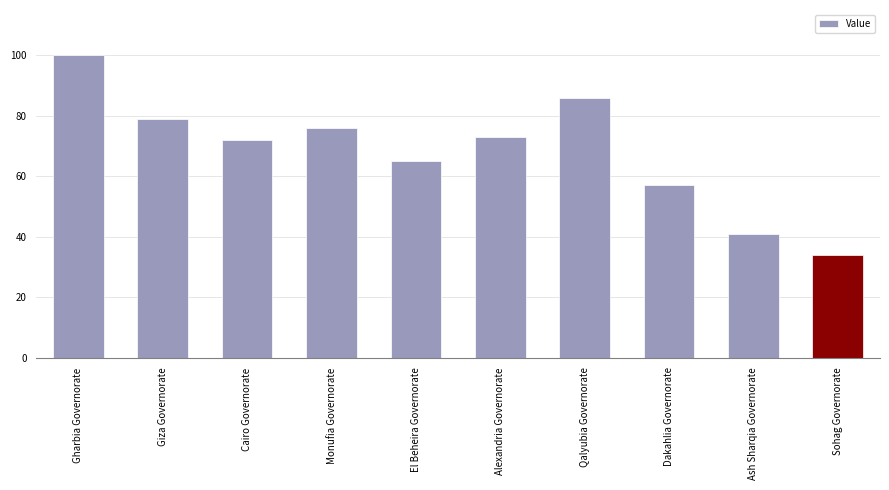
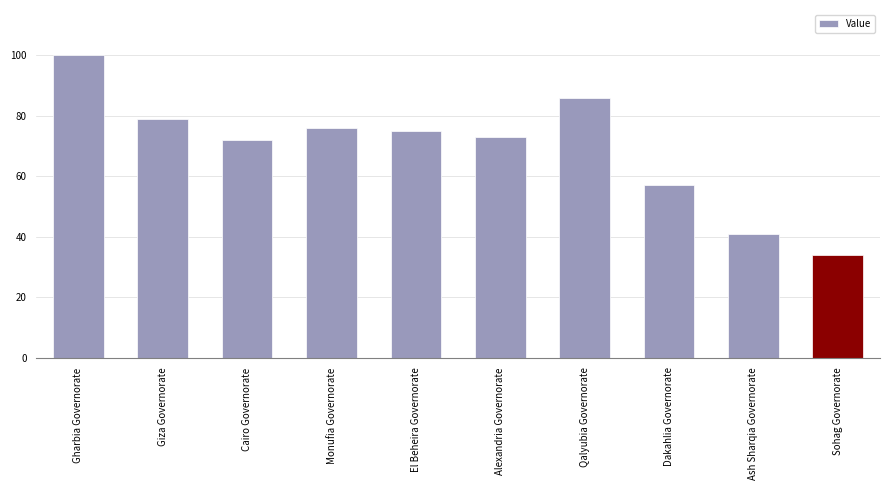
El Beheira Governorate: 65 -> 75
